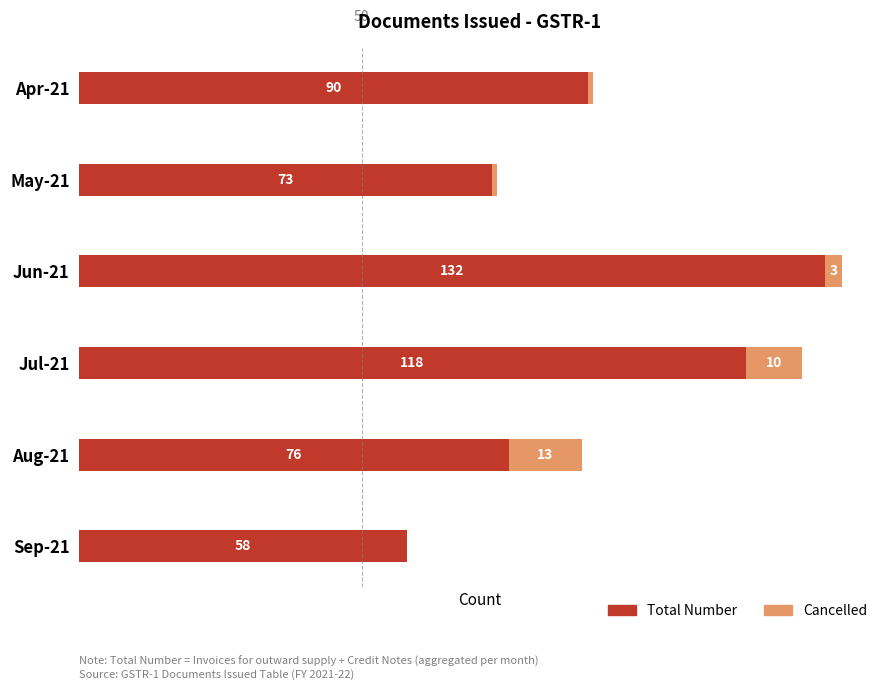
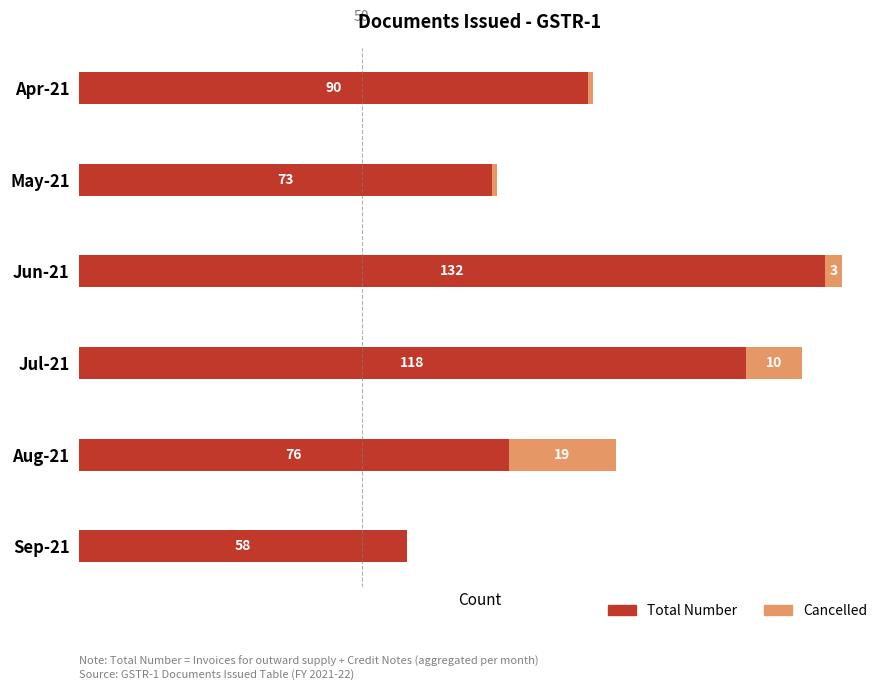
Cancelled, Aug-21: 13 -> 19
